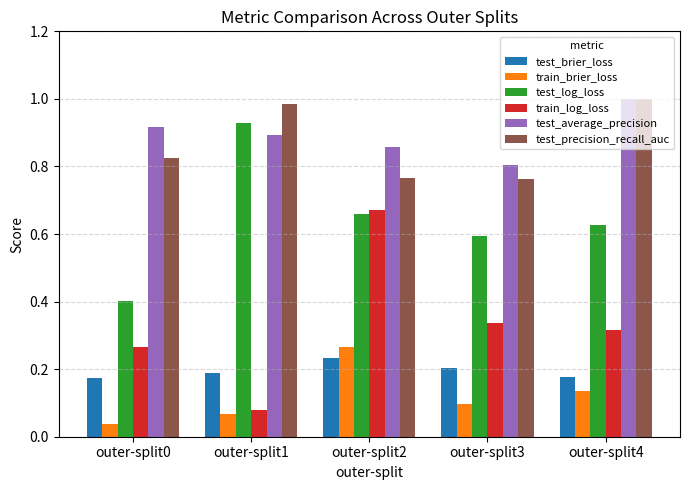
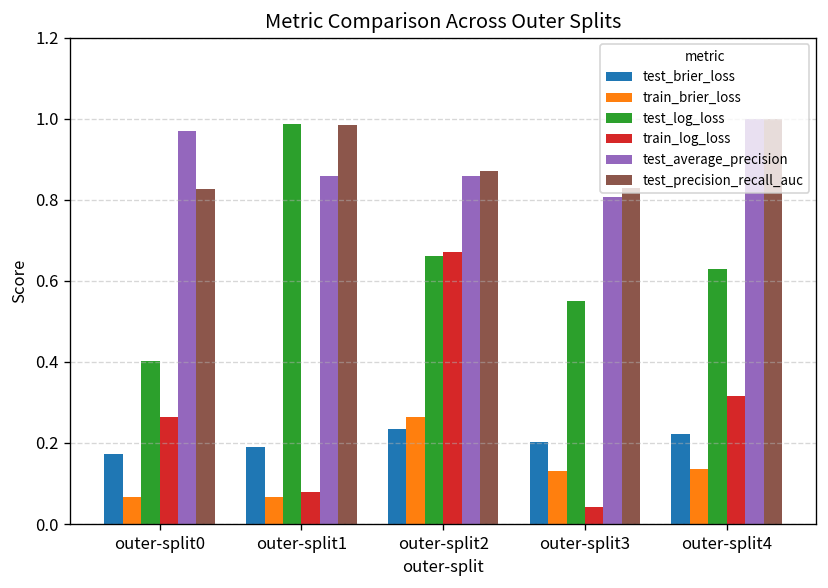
train_brier_loss, outer-split0: 0.04 -> 0.07
test_average_precision, outer-split0: 0.92 -> 0.97
test_log_loss, outer-split1: 0.93 -> 0.99
test_average_precision, outer-split1: 0.89 -> 0.86
test_precision_recall_auc, outer-split2: 0.77 -> 0.87
train_brier_loss, outer-split3: 0.10 -> 0.13
test_log_loss, outer-split3: 0.59 -> 0.55
train_log_loss, outer-split3: 0.34 -> 0.04
test_precision_recall_auc, outer-split3: 0.76 -> 0.83
test_brier_loss, outer-split4: 0.18 -> 0.22
